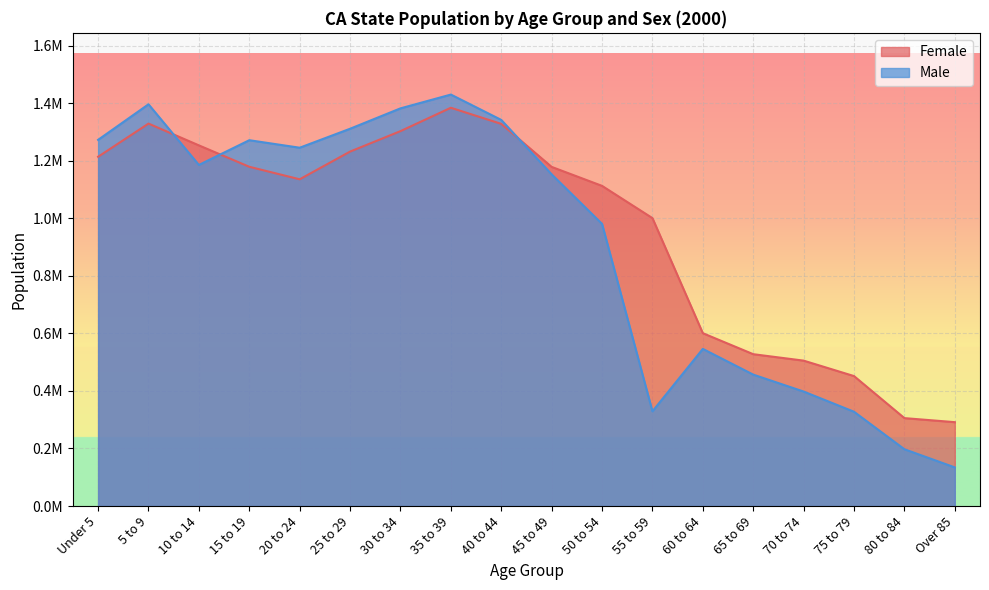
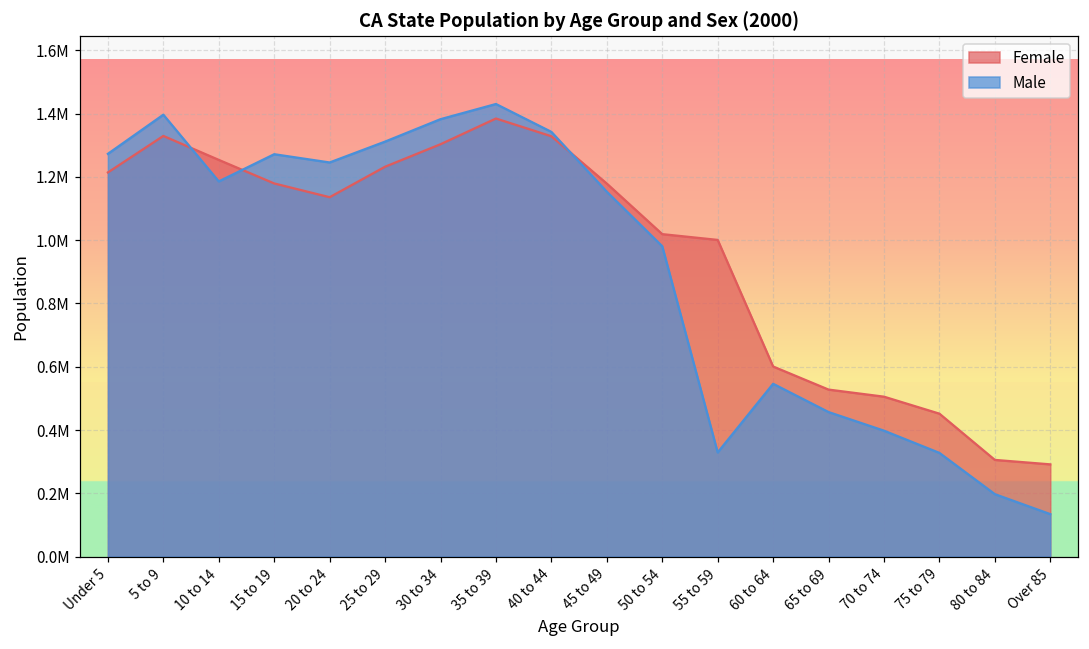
Female, 50 to 54: 1110000 -> 1020000
